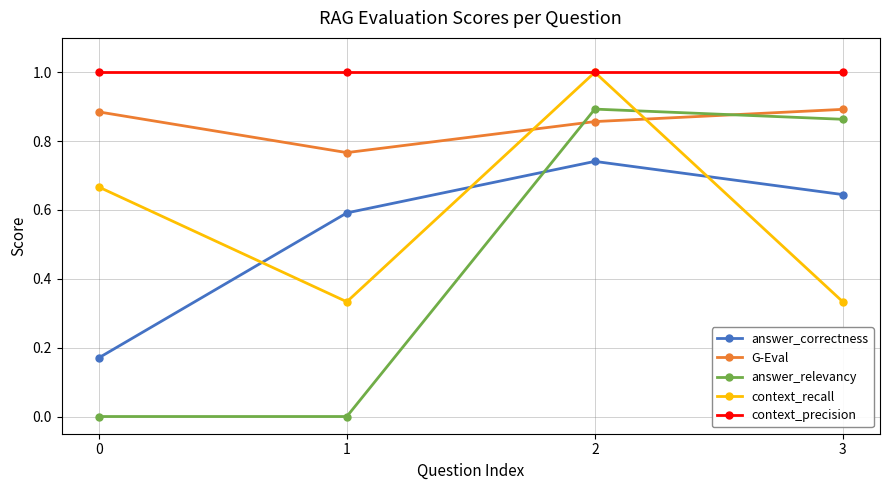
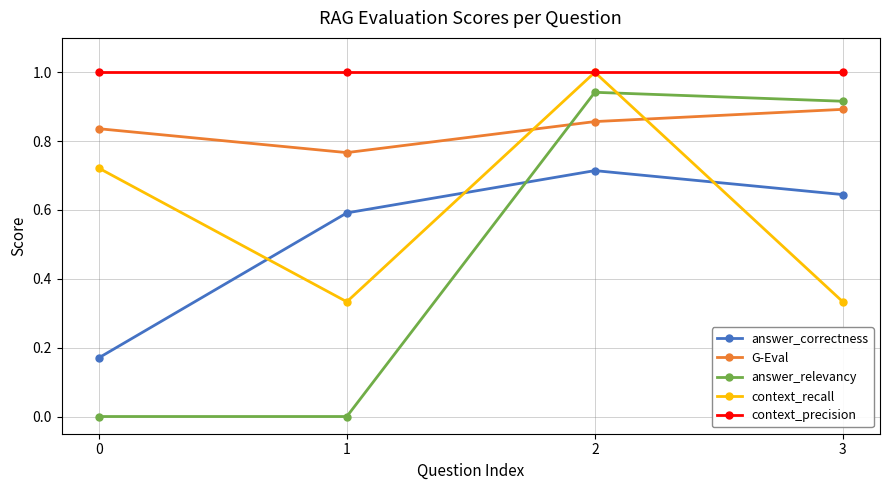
G-Eval, 0: 0.88 -> 0.84
context_recall, 0: 0.67 -> 0.72
answer_correctness, 2: 0.74 -> 0.71
answer_relevancy, 2: 0.89 -> 0.94
answer_relevancy, 3: 0.86 -> 0.92
